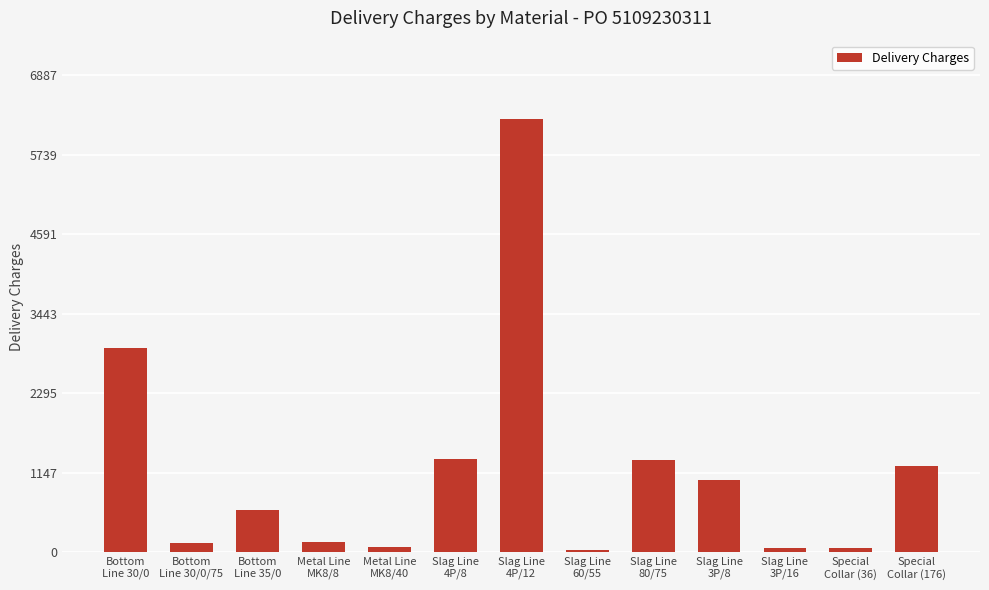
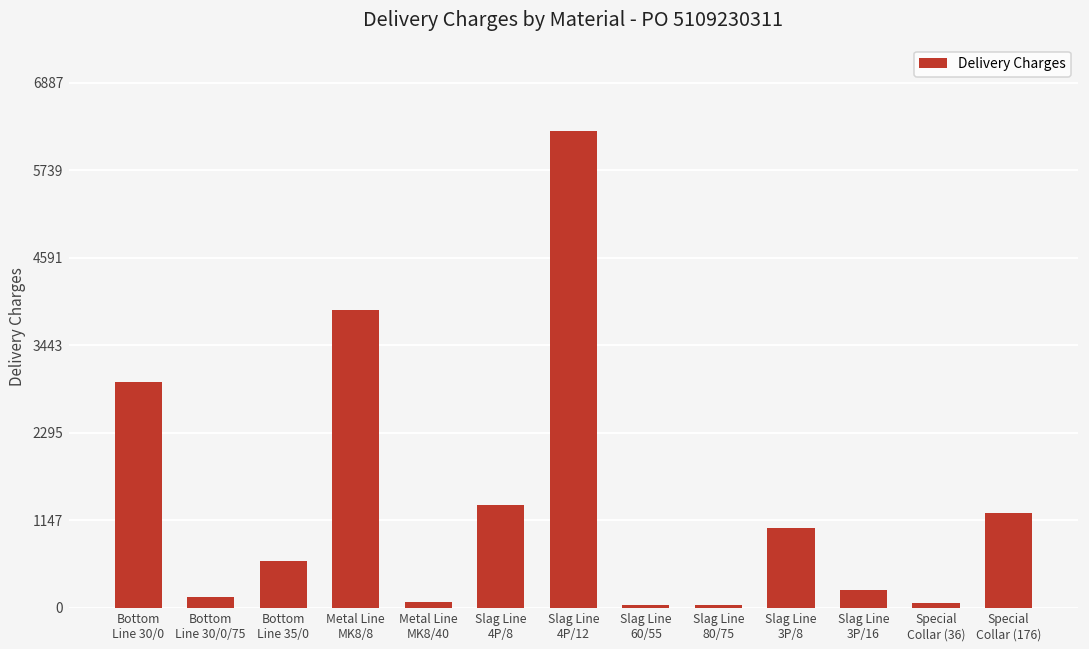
Metal Line MK8/8: 100 -> 3900
Slag Line 80/75: 1300 -> 0
Slag Line 3P/16: 100 -> 200
